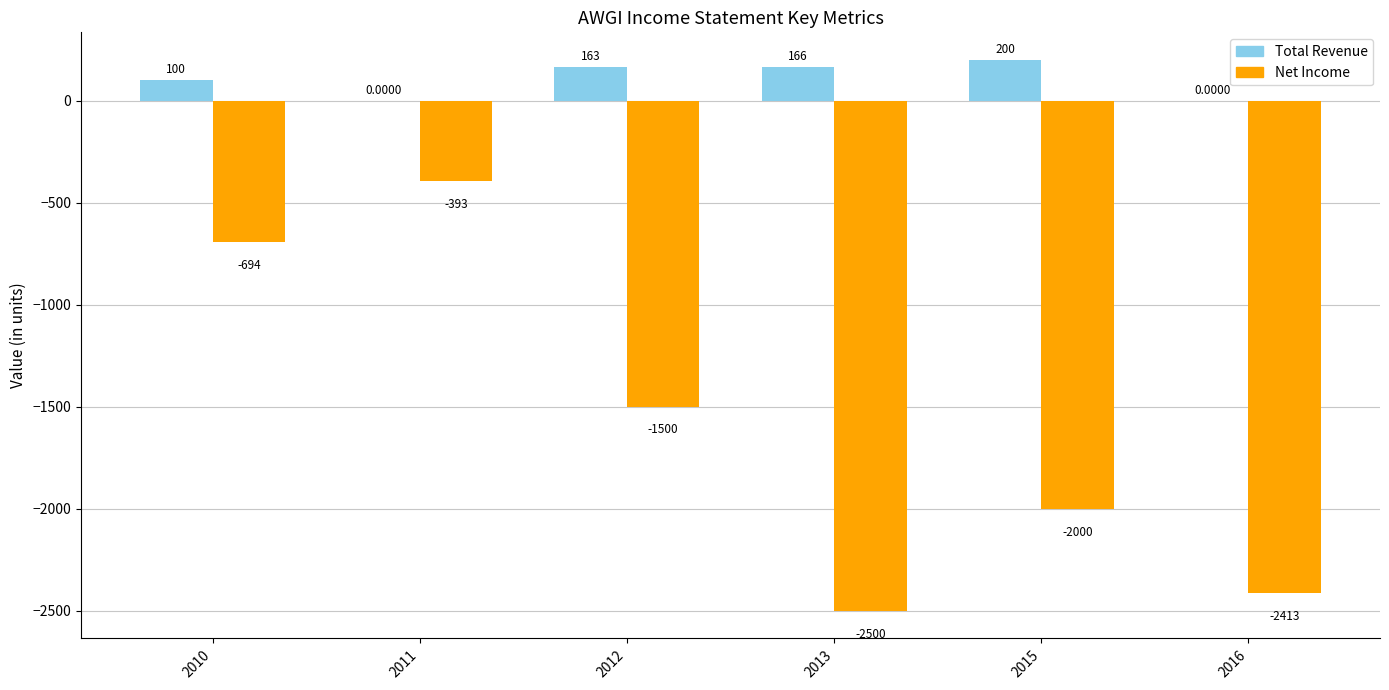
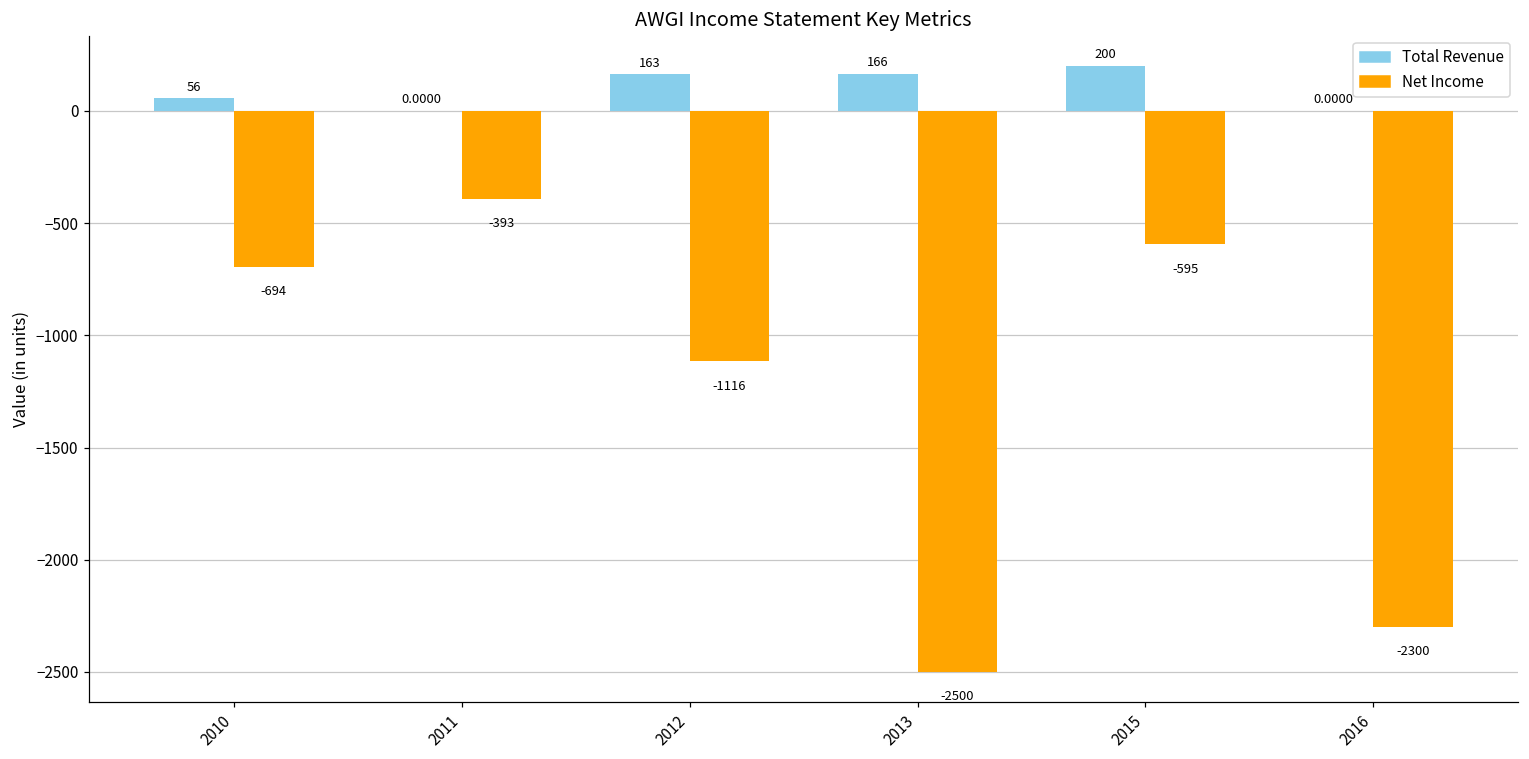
Total Revenue, 2010: 100 -> 56
Net Income, 2012: -1500 -> -1116
Net Income, 2015: -2000 -> -595
Net Income, 2016: -2413 -> -2300
